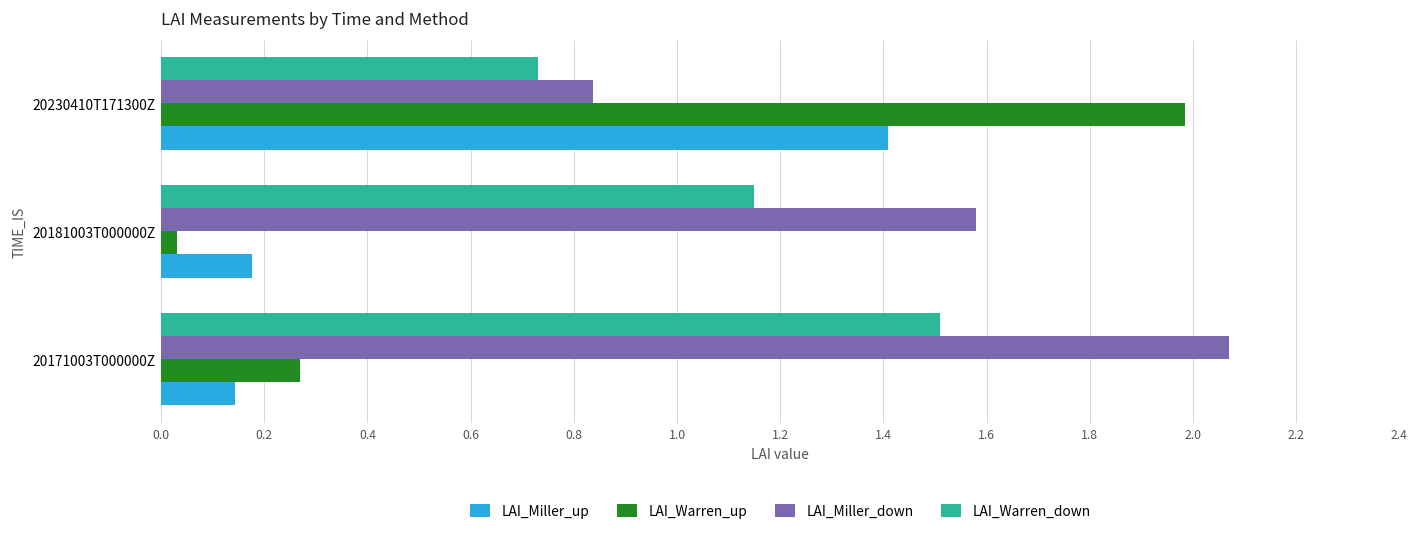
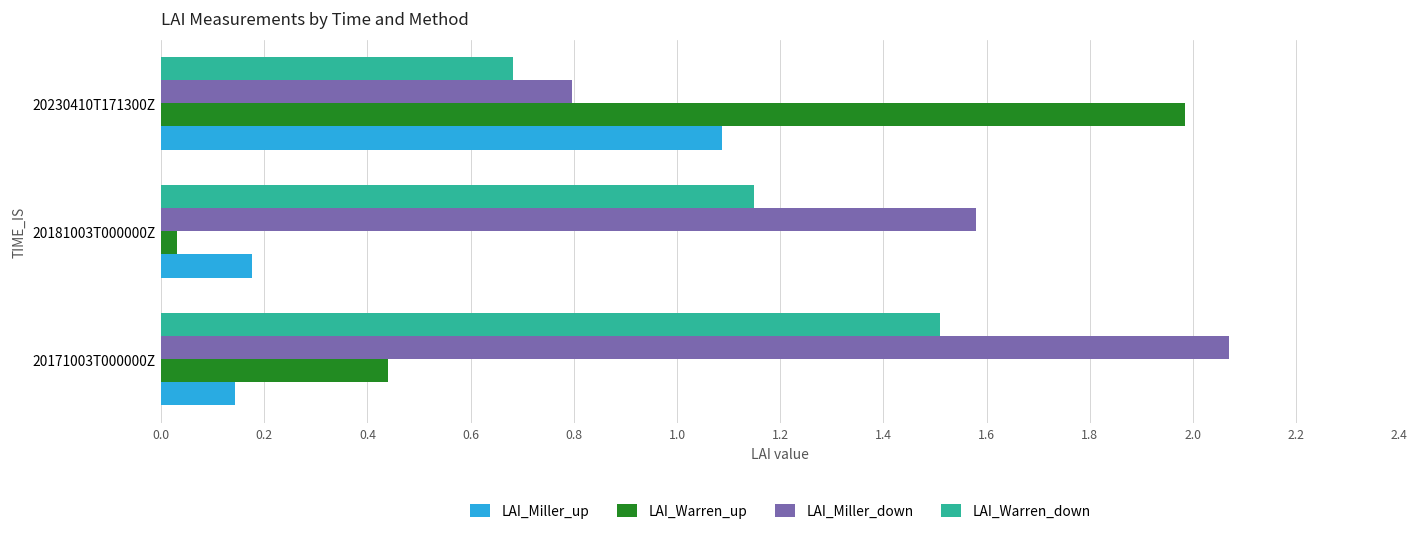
LAI_Warren_down, 20230410T171300Z: 0.73 -> 0.68
LAI_Miller_down, 20230410T171300Z: 0.84 -> 0.80
LAI_Miller_up, 20230410T171300Z: 1.41 -> 1.09
LAI_Warren_up, 20171003T000000Z: 0.27 -> 0.44
